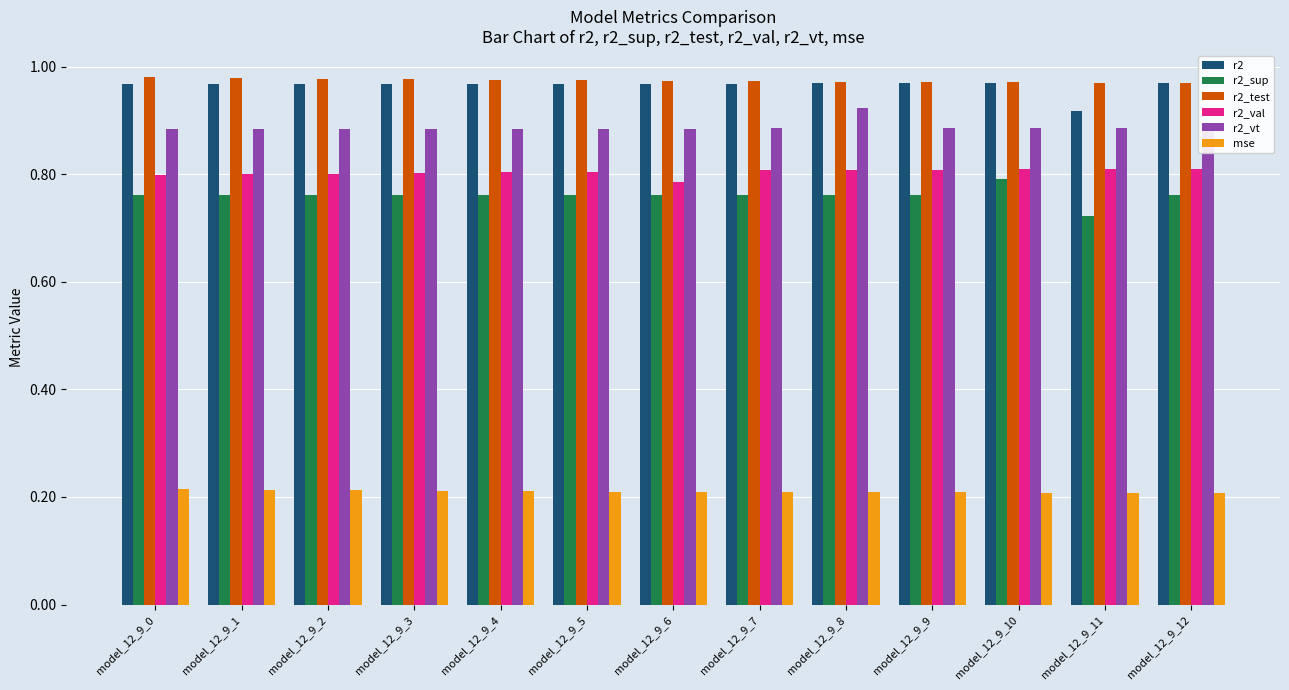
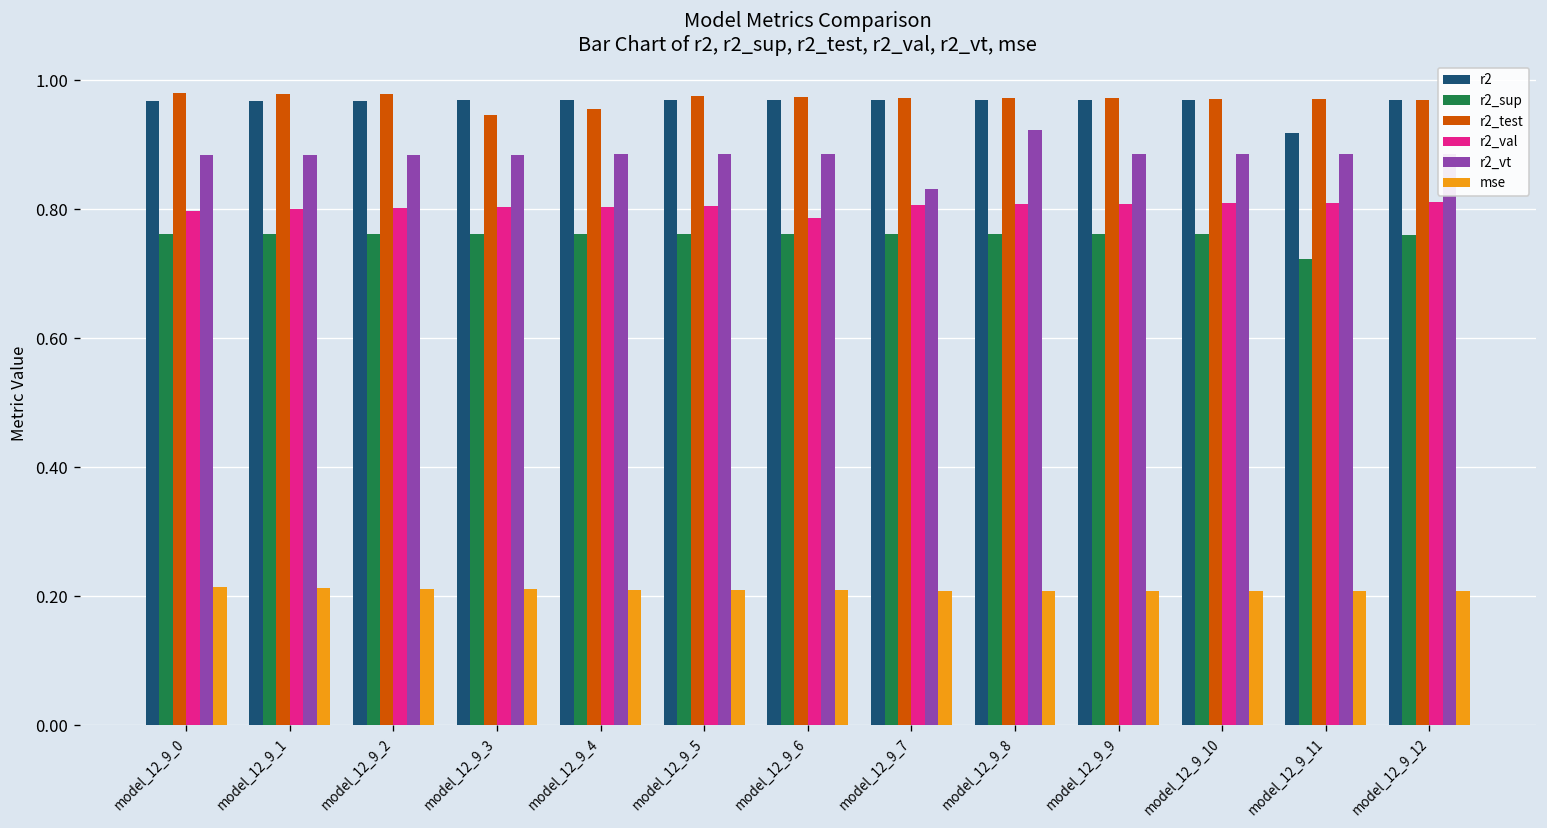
r2_test, model_12_9_3: 0.98 -> 0.95
r2_test, model_12_9_4: 0.98 -> 0.96
r2_vt, model_12_9_7: 0.89 -> 0.83
r2_sup, model_12_9_10: 0.79 -> 0.76
